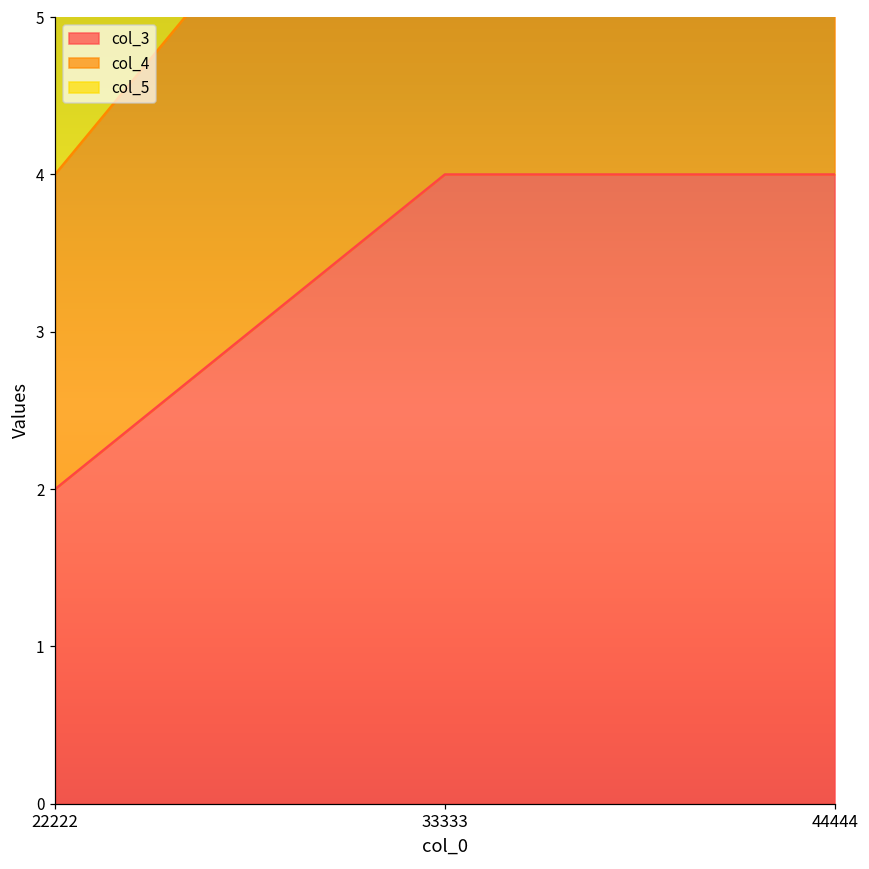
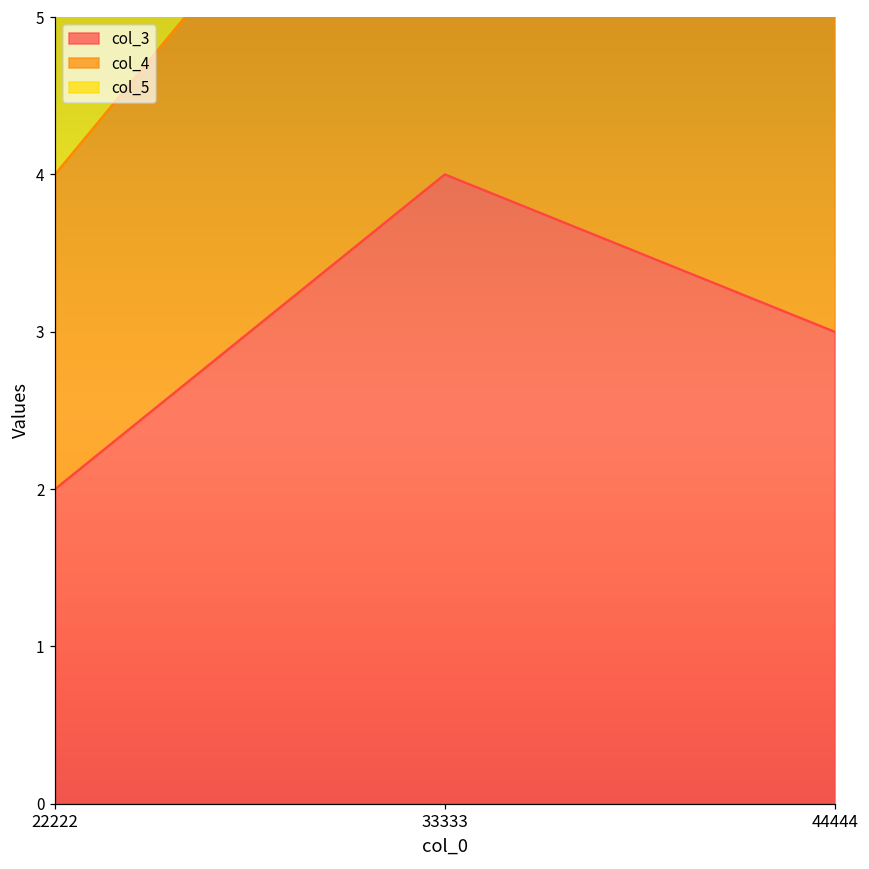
col_3, 44444: 4 -> 3
